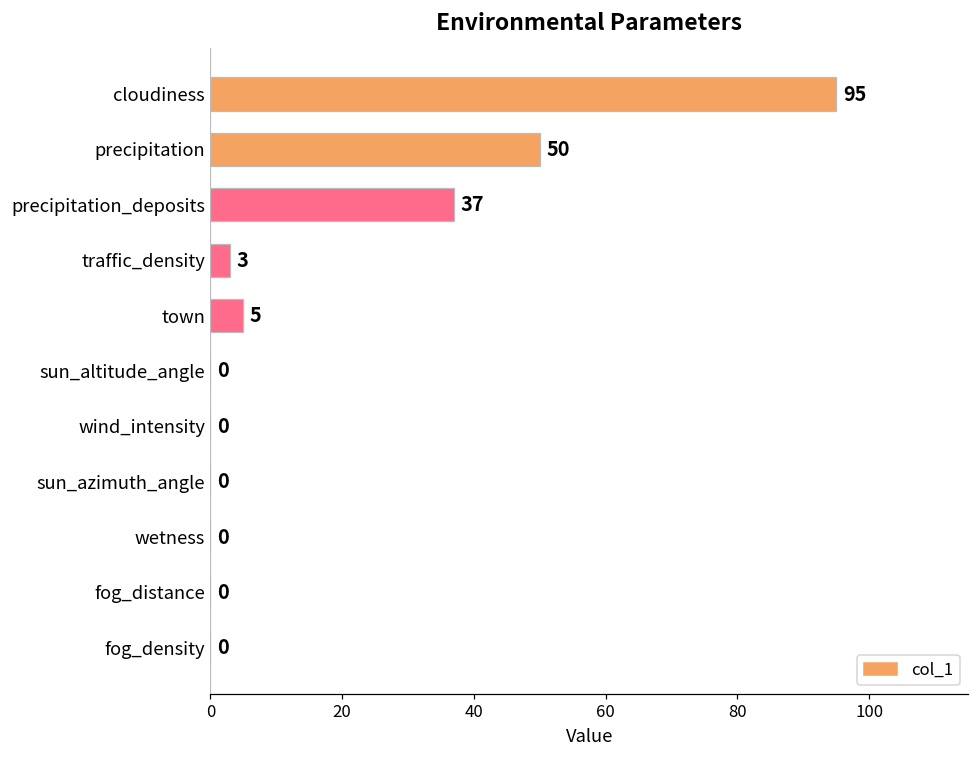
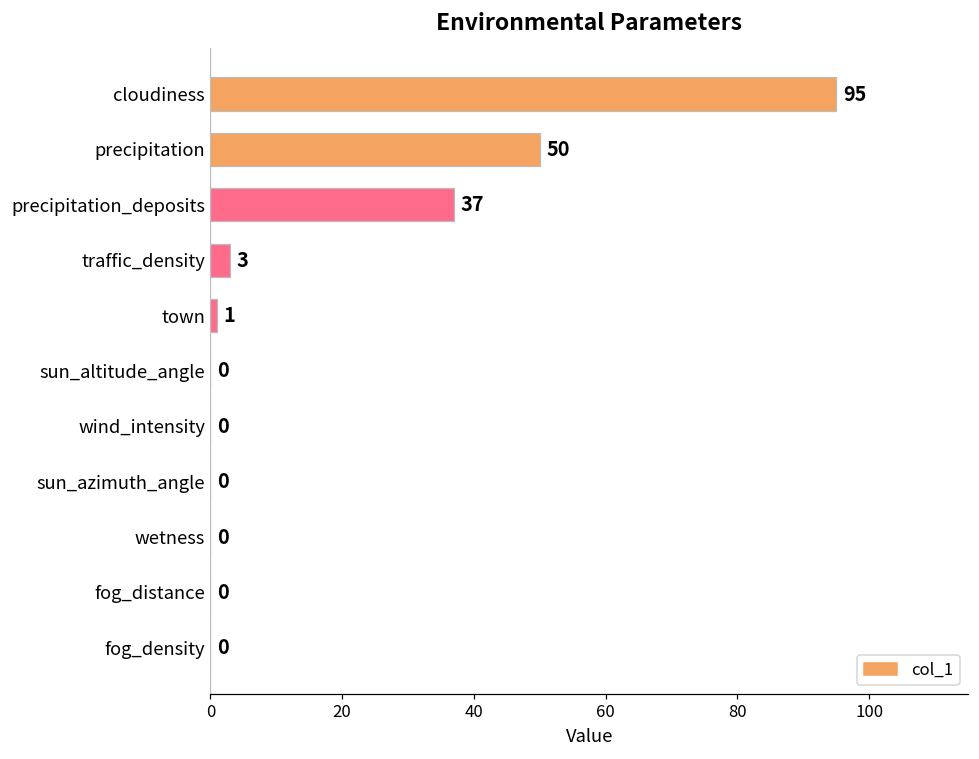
town: 5 -> 1
